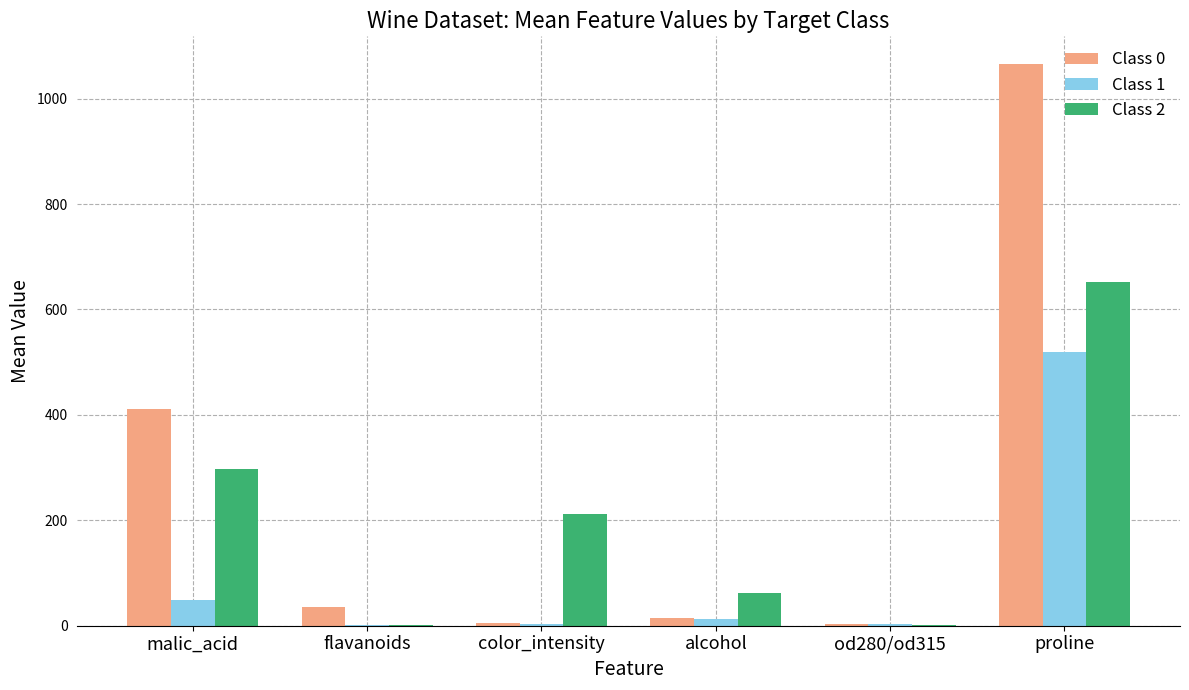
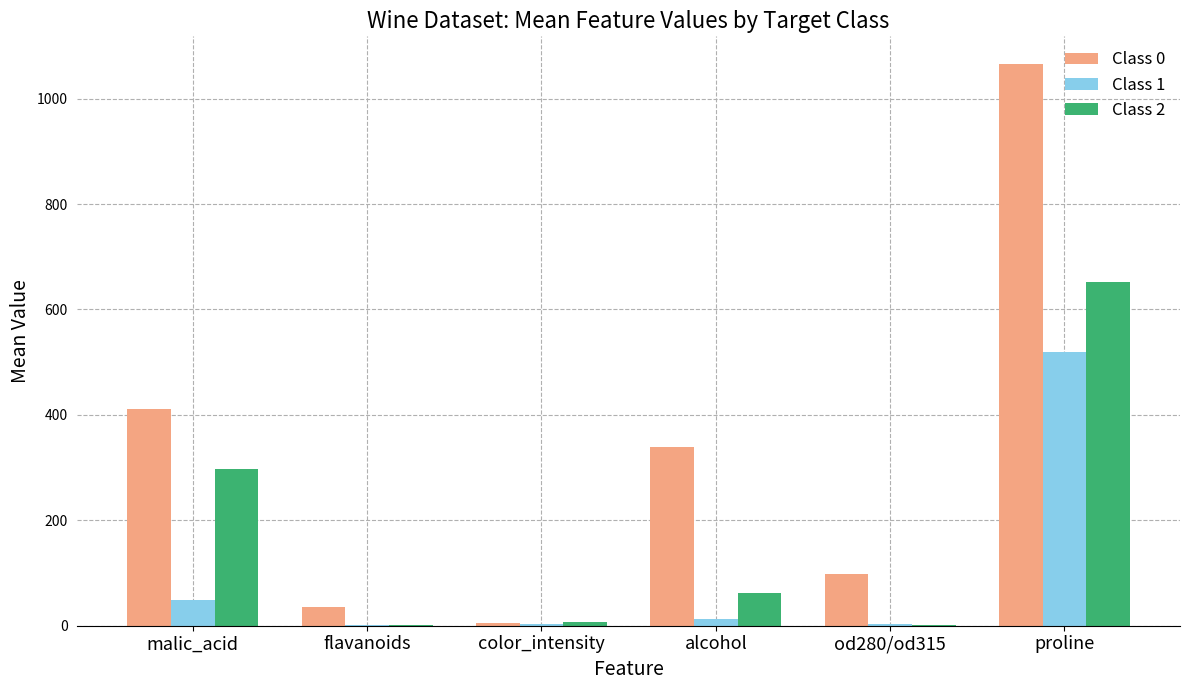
Class 2, color_intensity: 210 -> 10
Class 0, alcohol: 10 -> 340
Class 0, od280/od315: 0 -> 100
